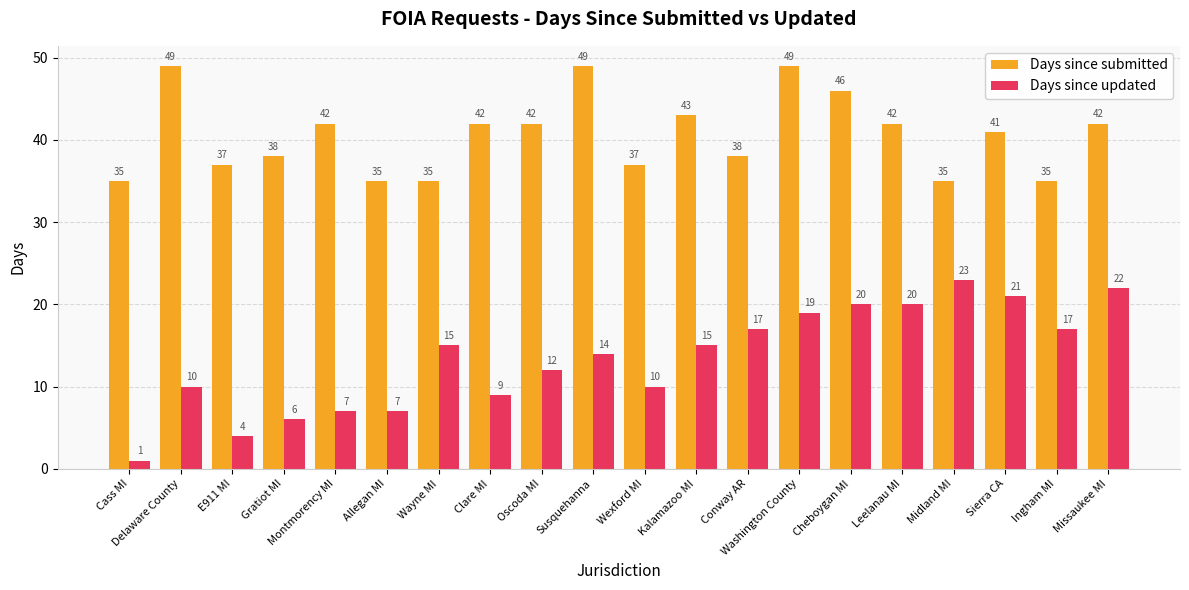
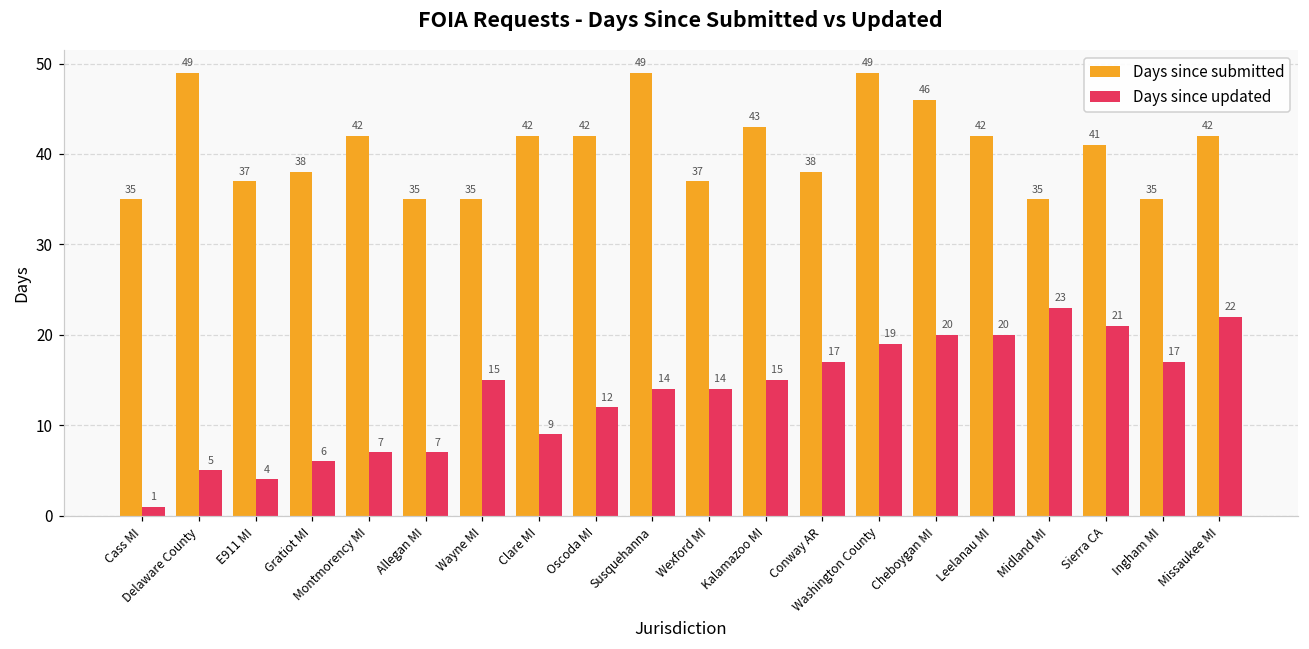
Days since updated, Delaware County: 10 -> 5
Days since updated, Wexford MI: 10 -> 14
